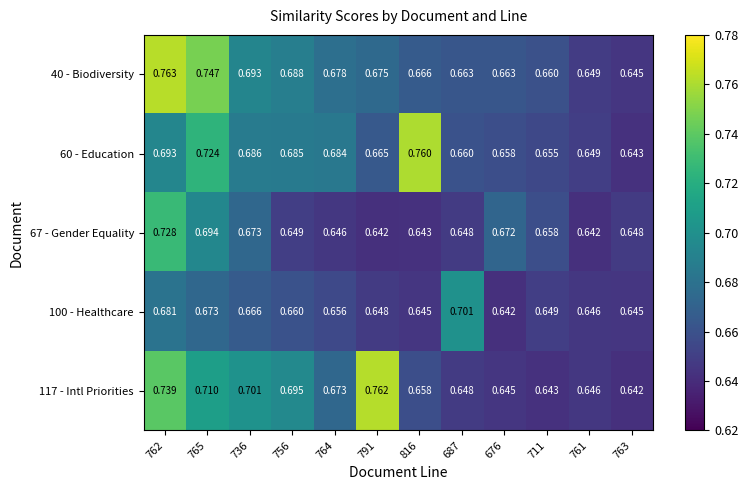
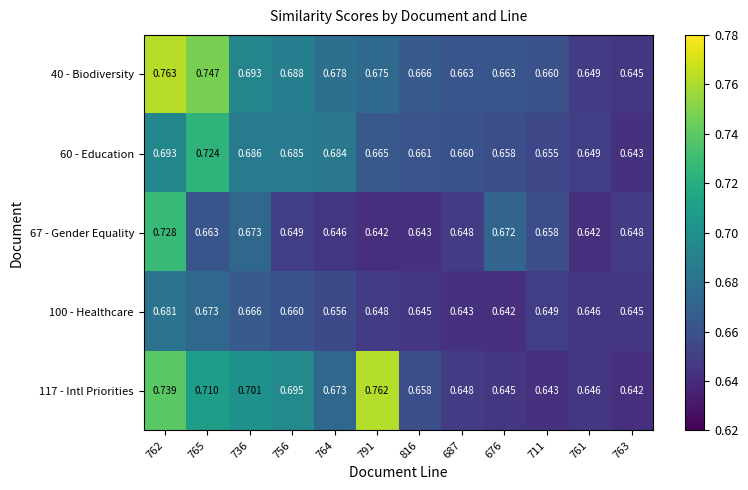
60 - Education, 816: 0.760 -> 0.661
67 - Gender Equality, 765: 0.694 -> 0.663
100 - Healthcare, 687: 0.701 -> 0.643
